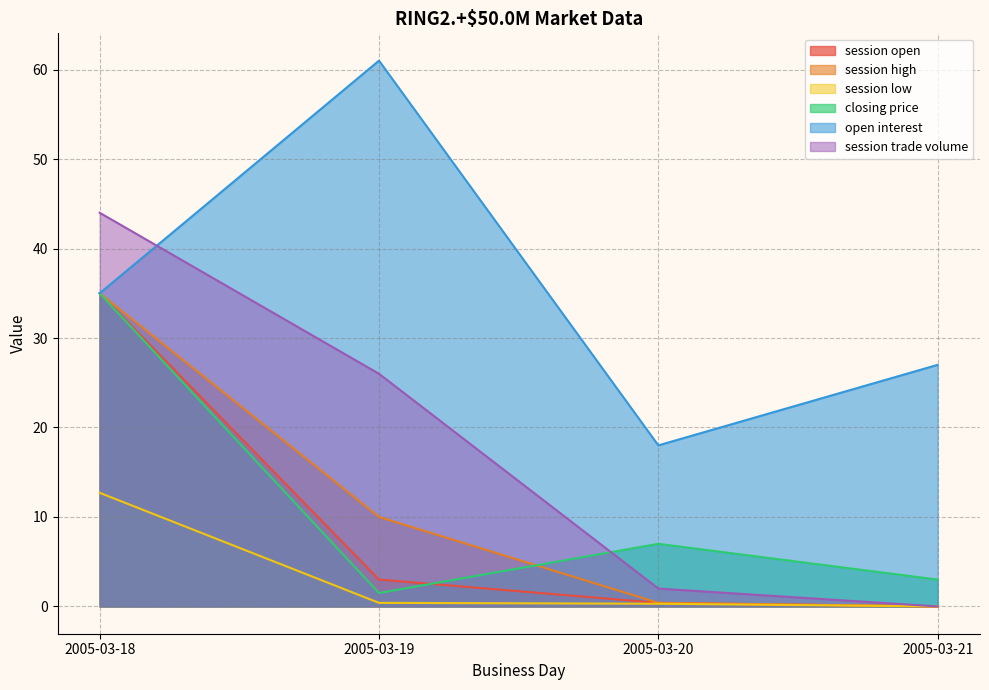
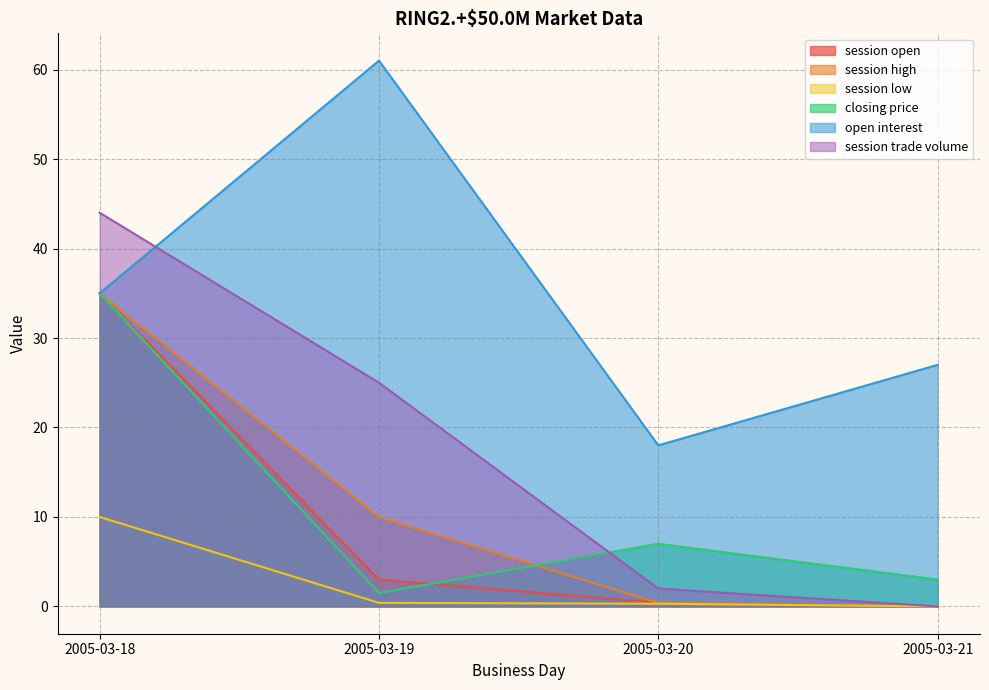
session low, 2005-03-18: 13 -> 10
session trade volume, 2005-03-19: 26 -> 25
